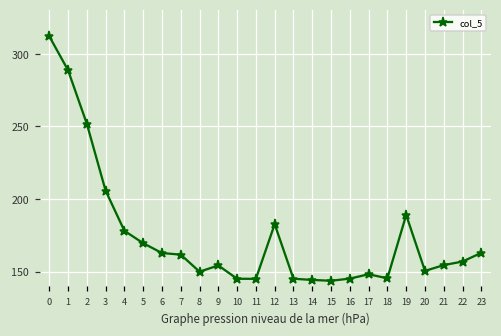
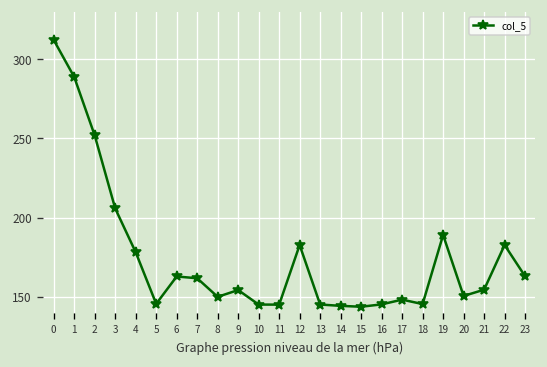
5: 170 -> 146
22: 157 -> 183
